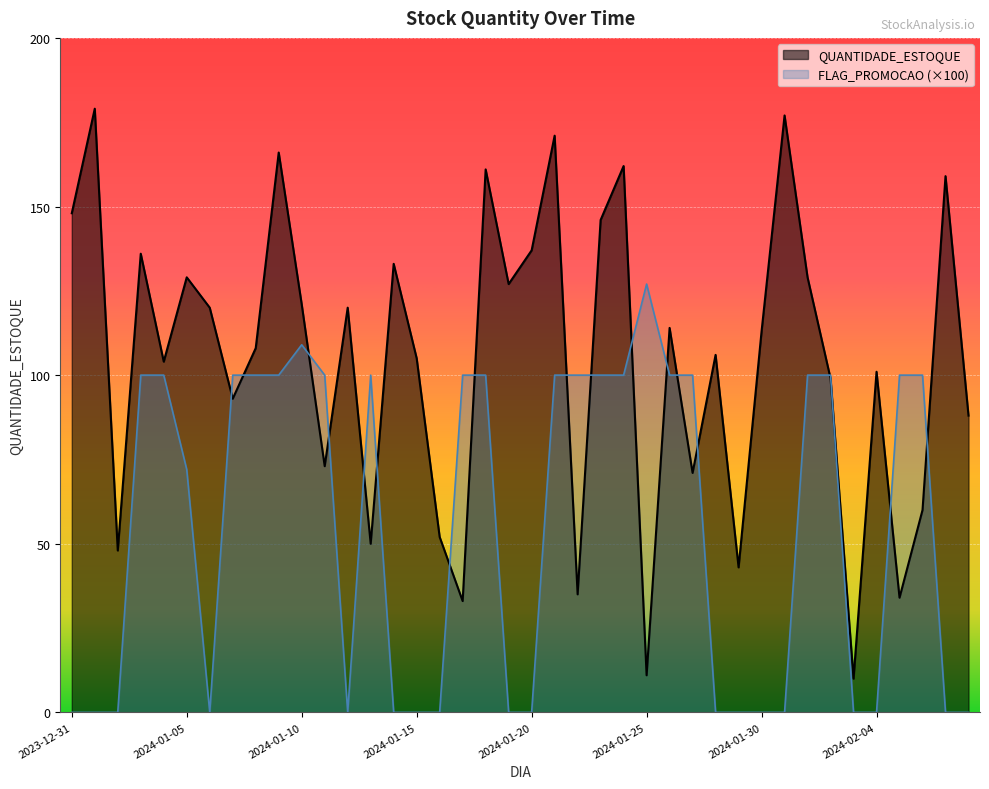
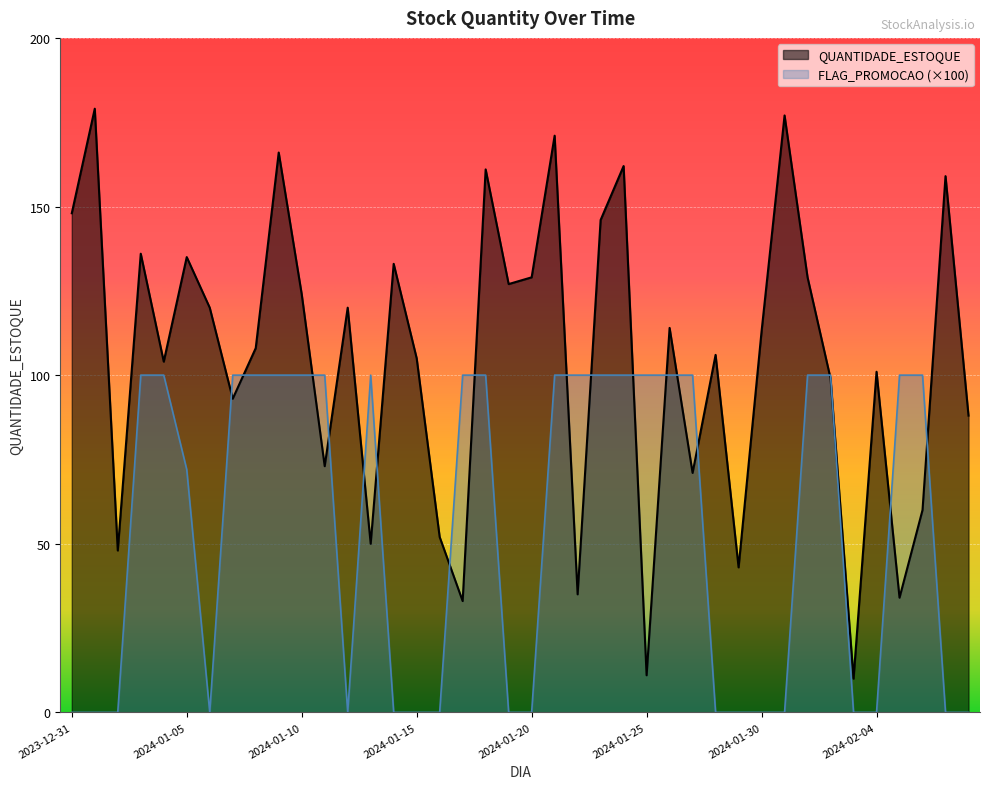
QUANTIDADE_ESTOQUE, 2024-01-05: 129 -> 135
QUANTIDADE_ESTOQUE, 2024-01-10: 121 -> 124
FLAG_PROMOCAO (×100), 2024-01-10: 109 -> 100
QUANTIDADE_ESTOQUE, 2024-01-20: 137 -> 129
FLAG_PROMOCAO (×100), 2024-01-25: 127 -> 100
